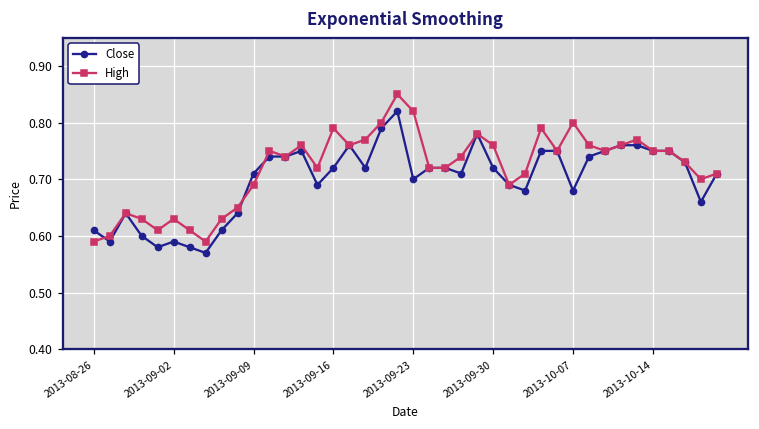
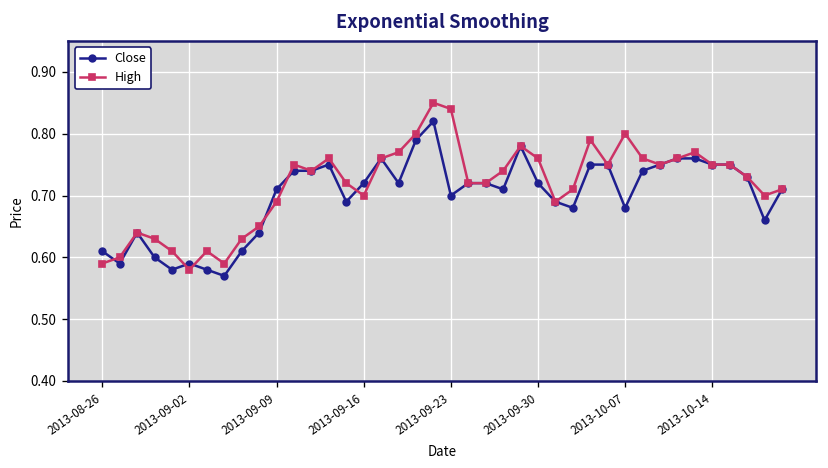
High, 2013-09-02: 0.63 -> 0.58
High, 2013-09-16: 0.79 -> 0.70
High, 2013-09-23: 0.82 -> 0.84
